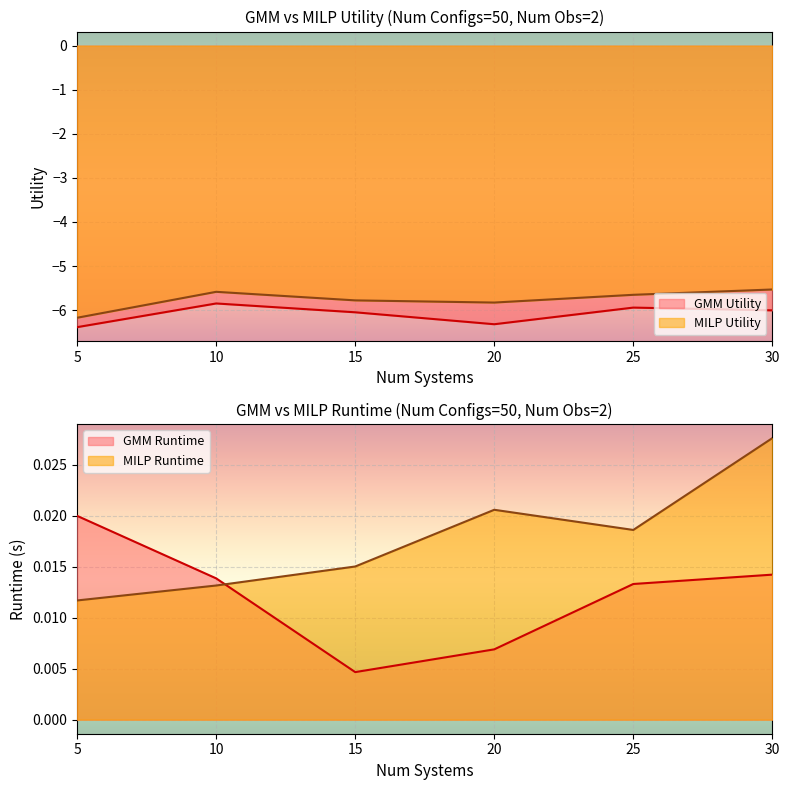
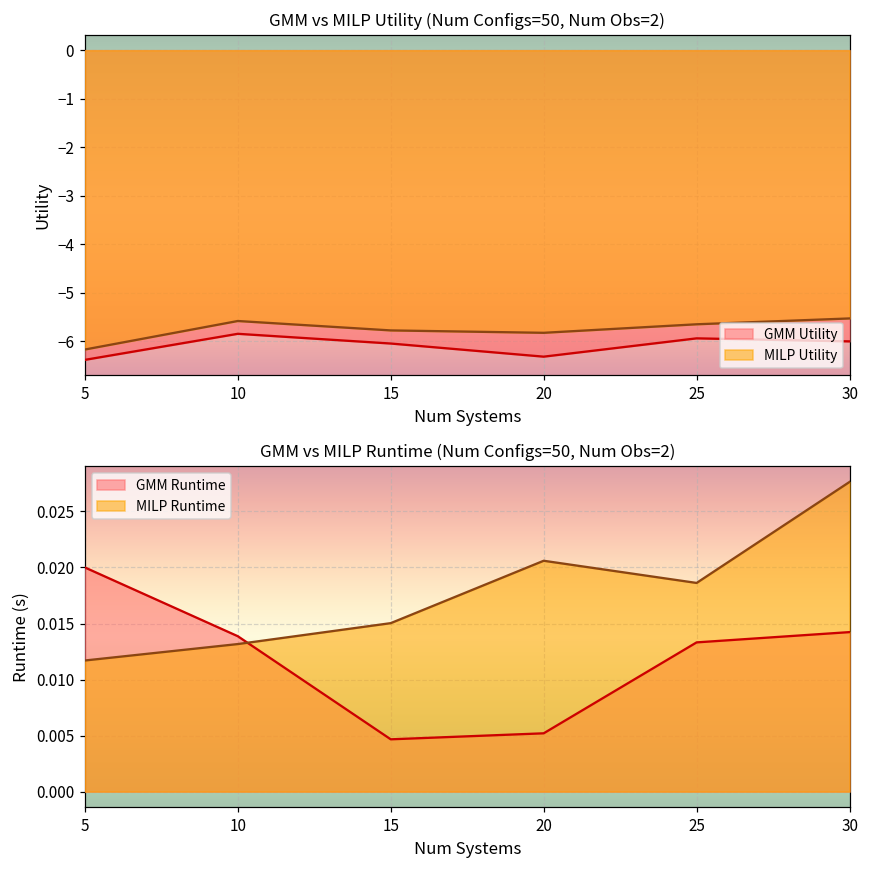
GMM vs MILP Runtime (Num Configs=50, Num Obs=2), GMM Runtime, 20: 0.0069 -> 0.0052
